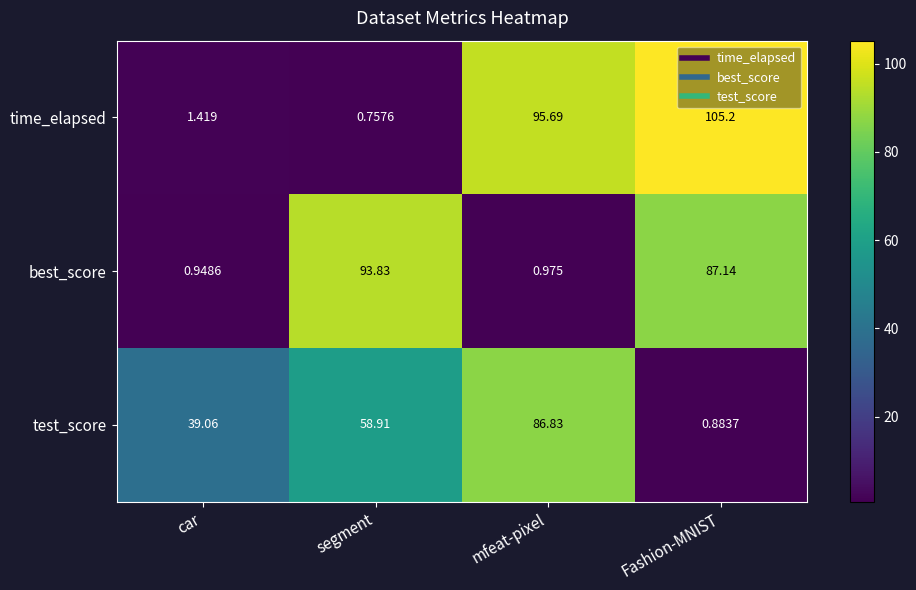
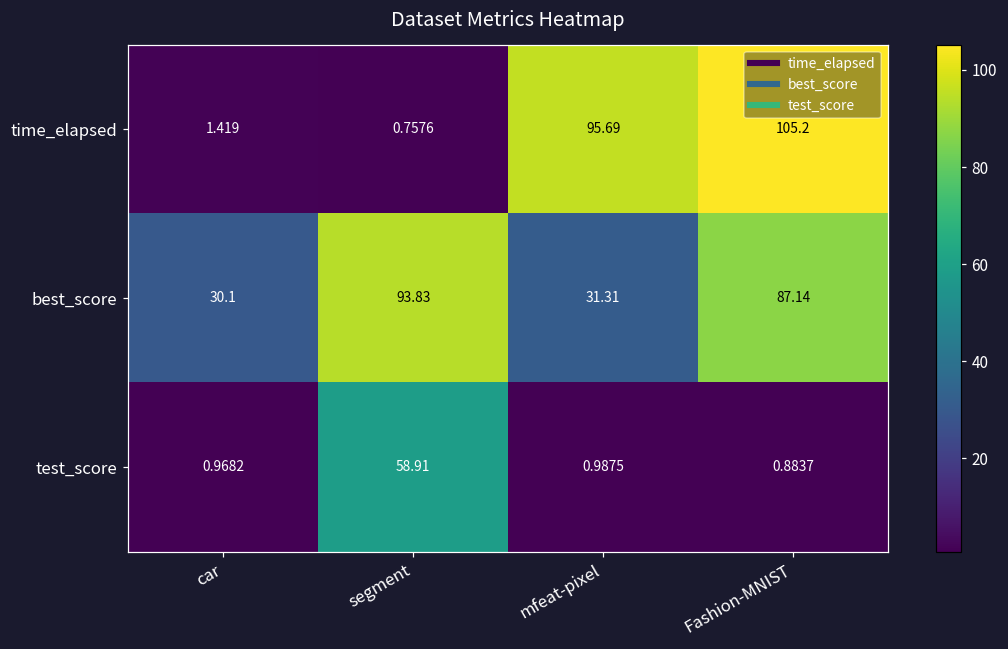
best_score, car: 0.9486 -> 30.1
best_score, mfeat-pixel: 0.975 -> 31.31
test_score, car: 39.06 -> 0.9682
test_score, mfeat-pixel: 86.83 -> 0.9875
